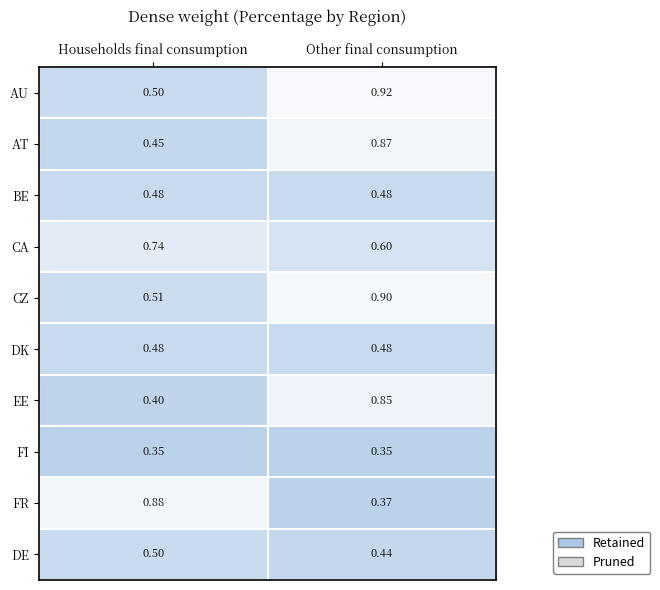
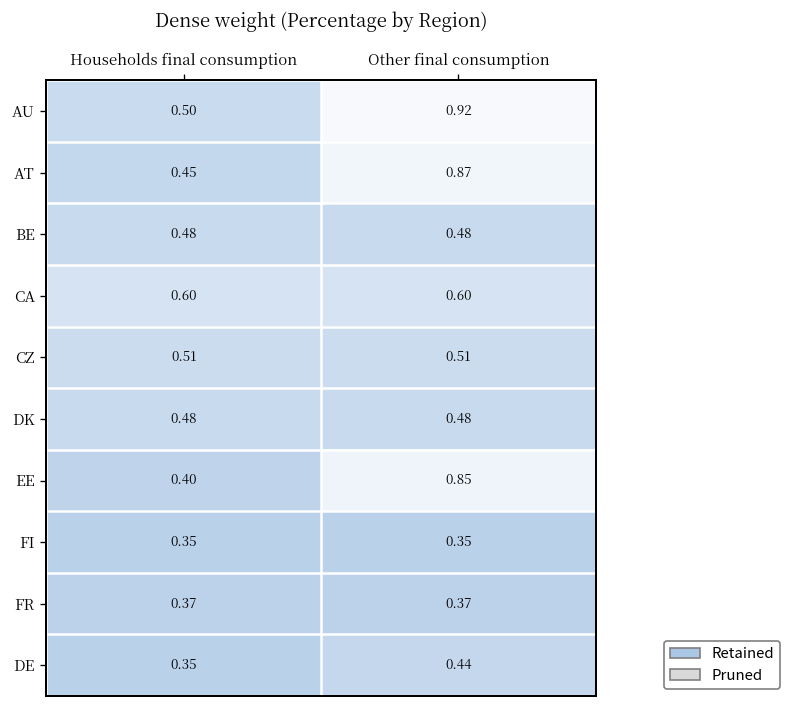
CA, Households final consumption: 0.74 -> 0.60
CZ, Other final consumption: 0.90 -> 0.51
FR, Households final consumption: 0.88 -> 0.37
DE, Households final consumption: 0.50 -> 0.35
